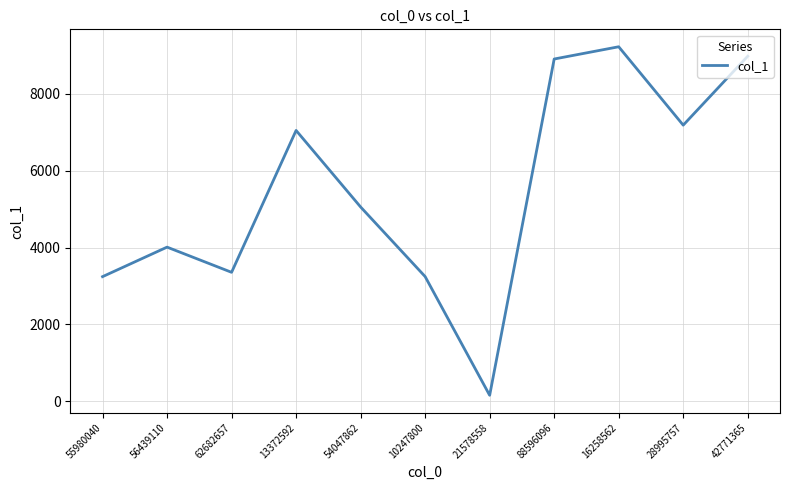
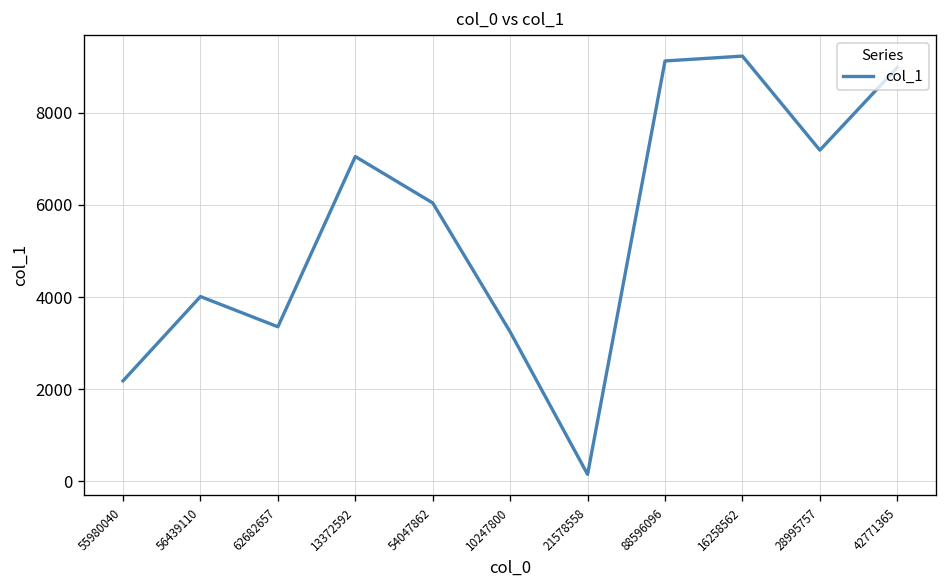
55980040: 3200 -> 2200
54047862: 5100 -> 6000
88596096: 8900 -> 9100
